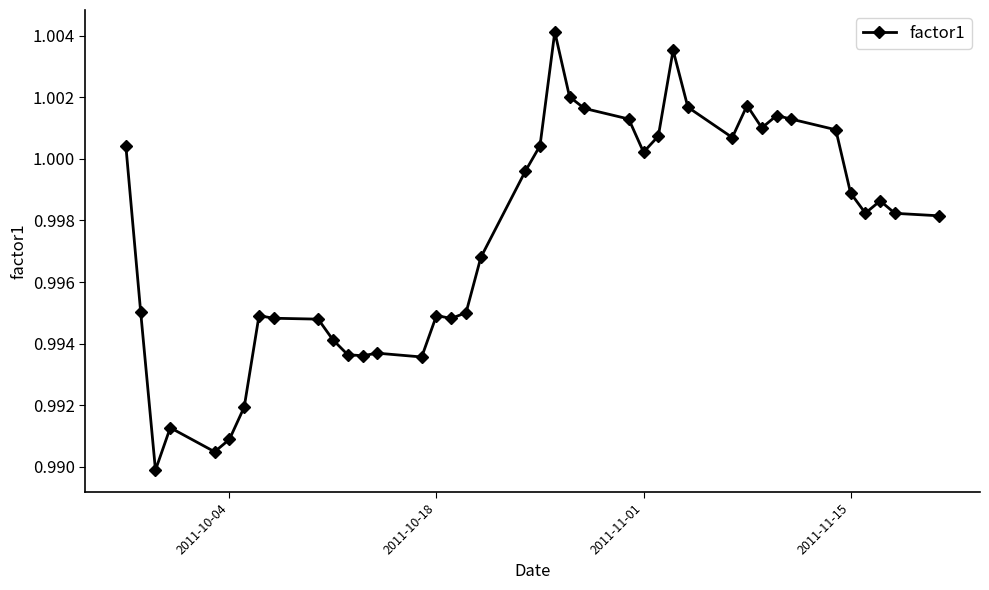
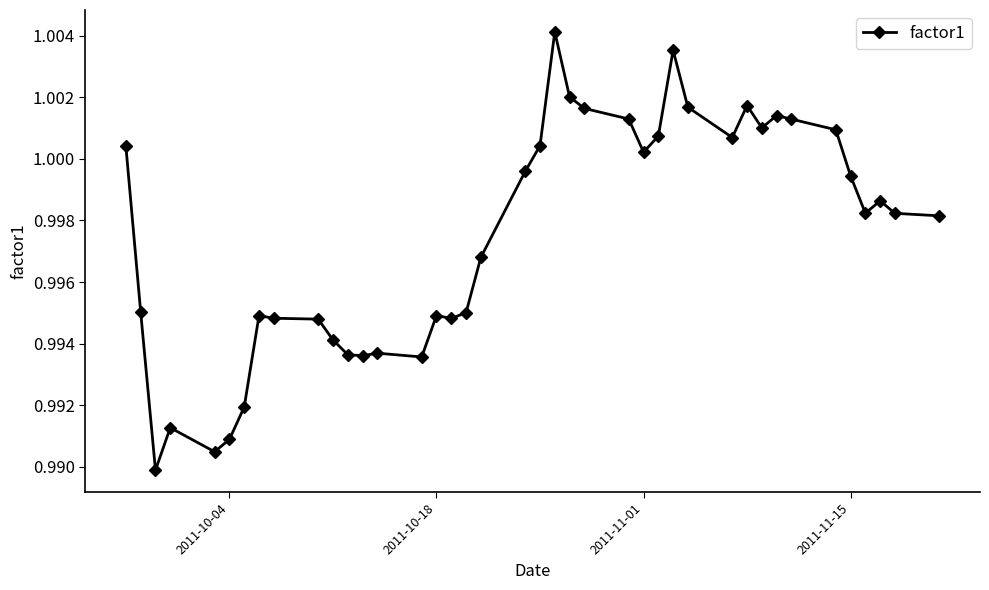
2011-11-15: 0.9989 -> 0.9994
